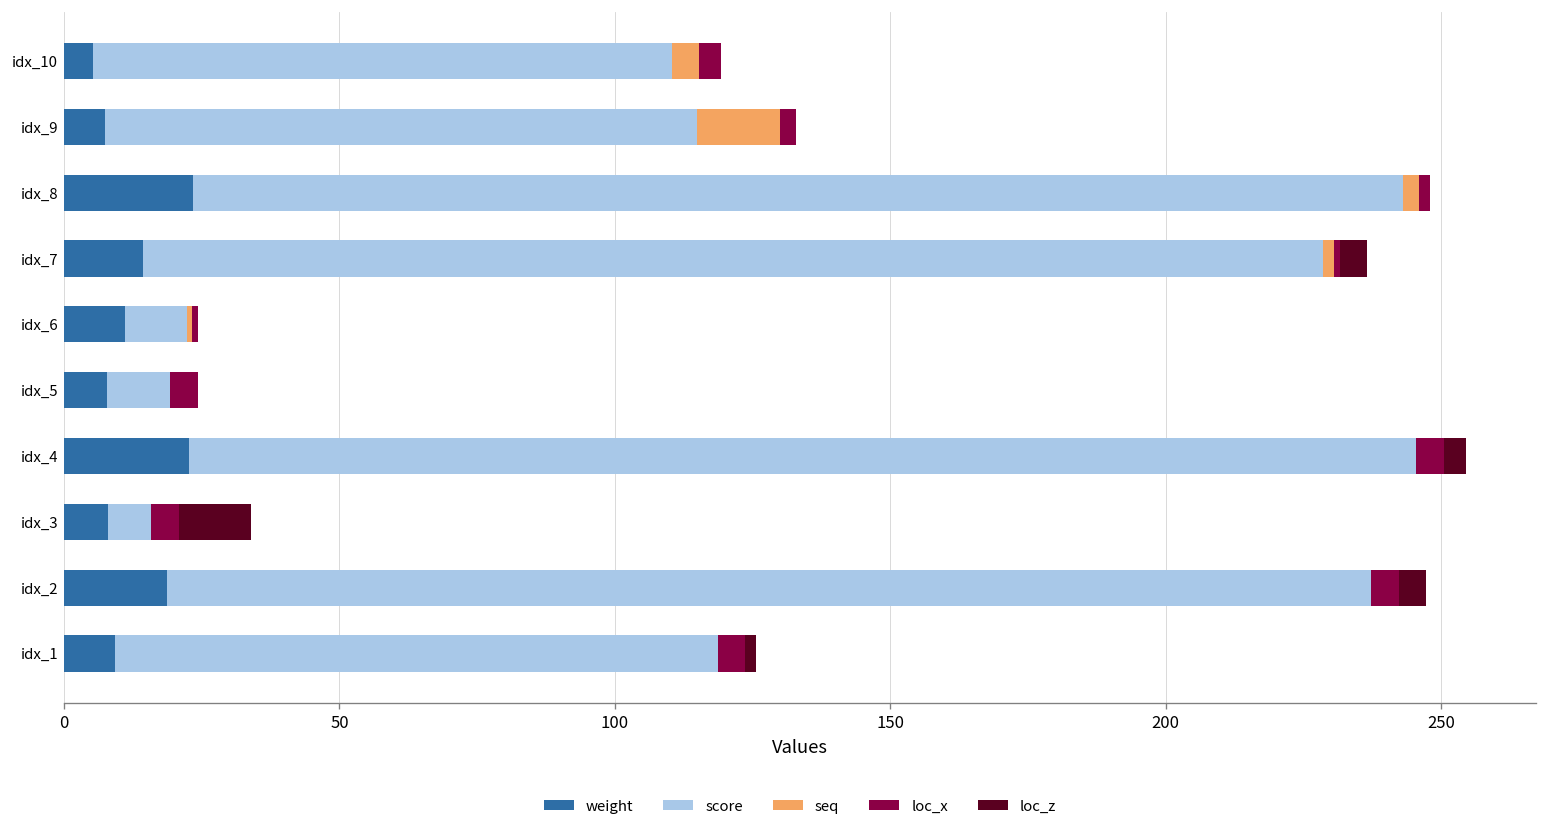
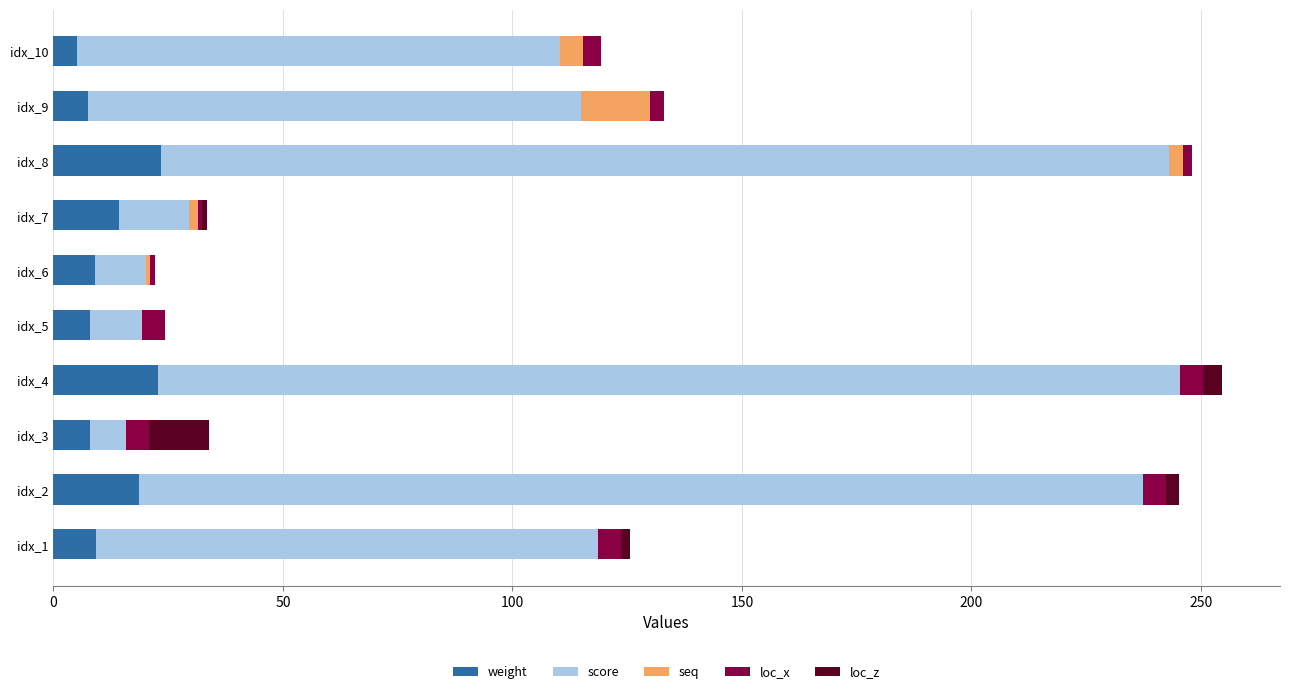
score, idx_7: 214 -> 15
loc_z, idx_7: 5 -> 1
weight, idx_6: 11 -> 9
loc_z, idx_2: 5 -> 3
